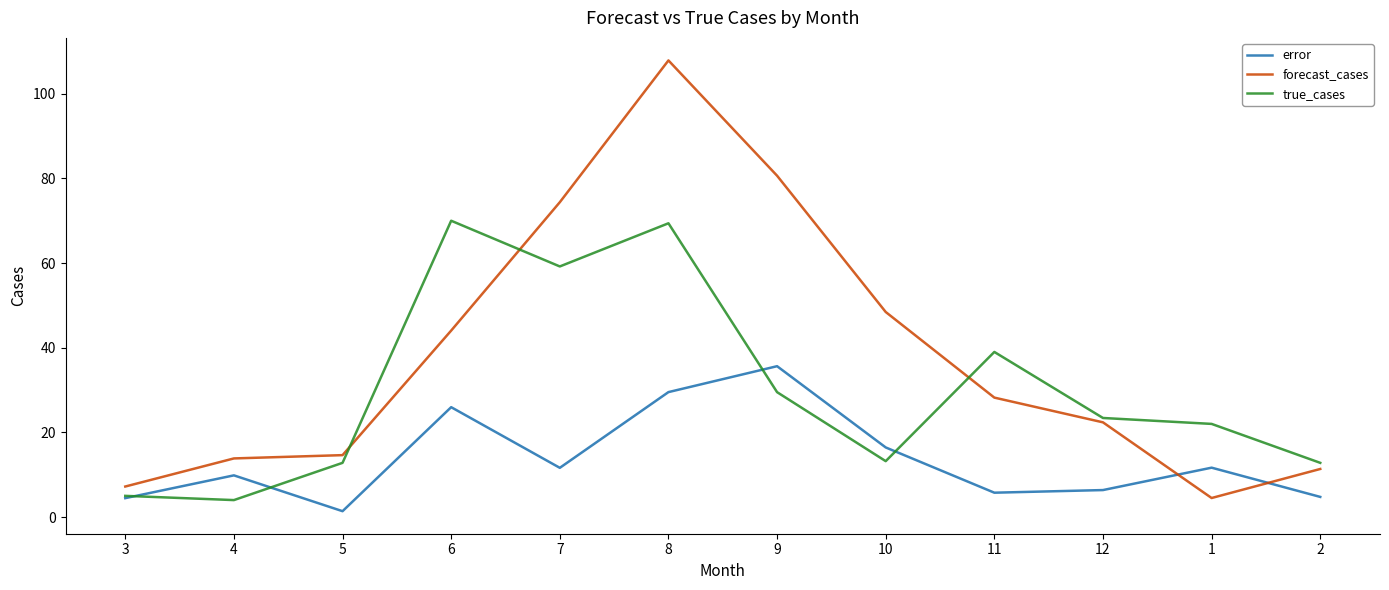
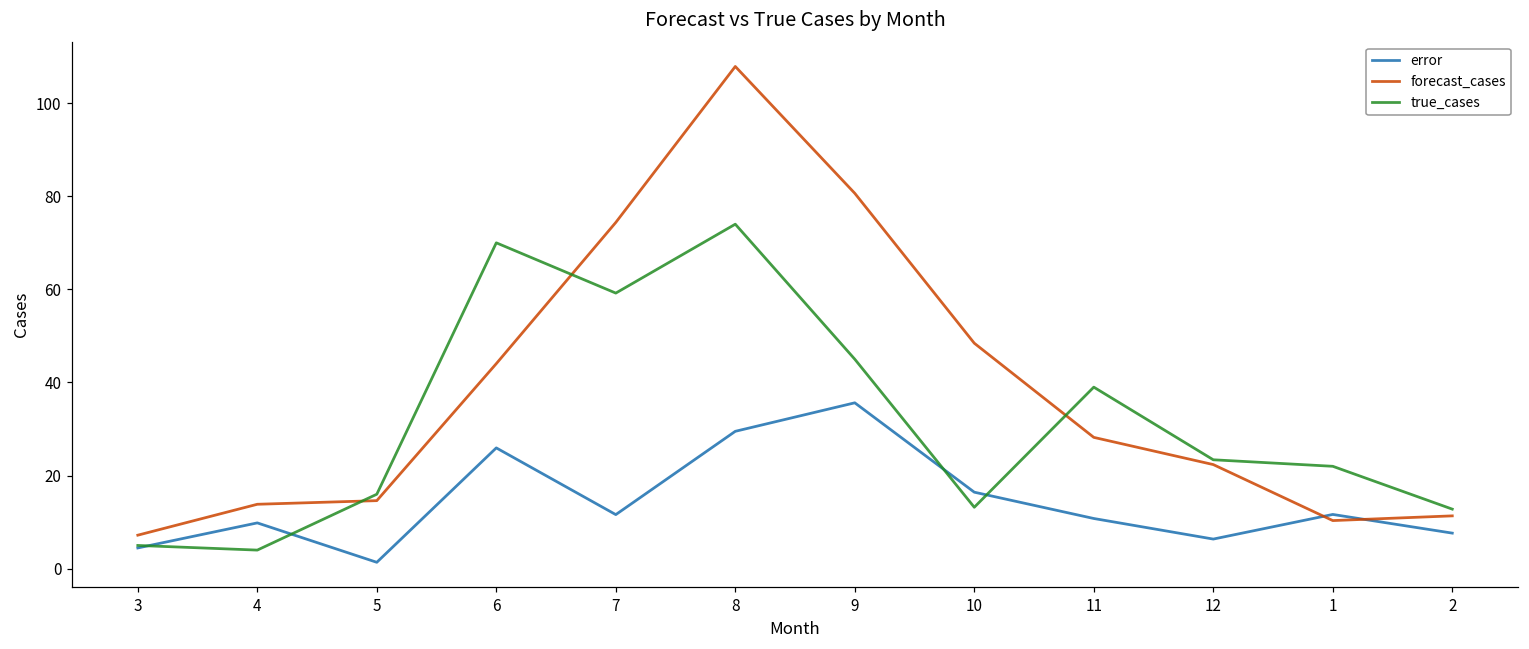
true_cases, 5: 13 -> 16
true_cases, 8: 69 -> 74
true_cases, 9: 30 -> 45
error, 11: 6 -> 11
forecast_cases, 1: 4 -> 10
error, 2: 5 -> 8
